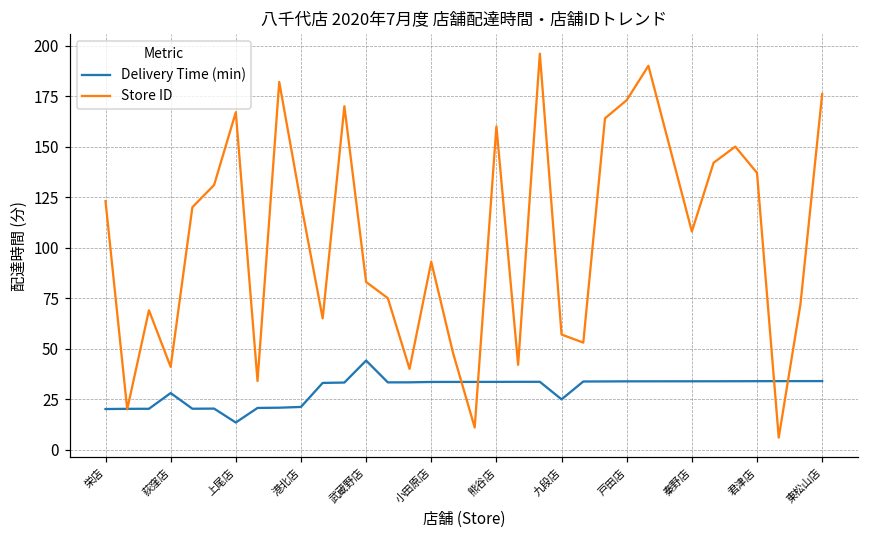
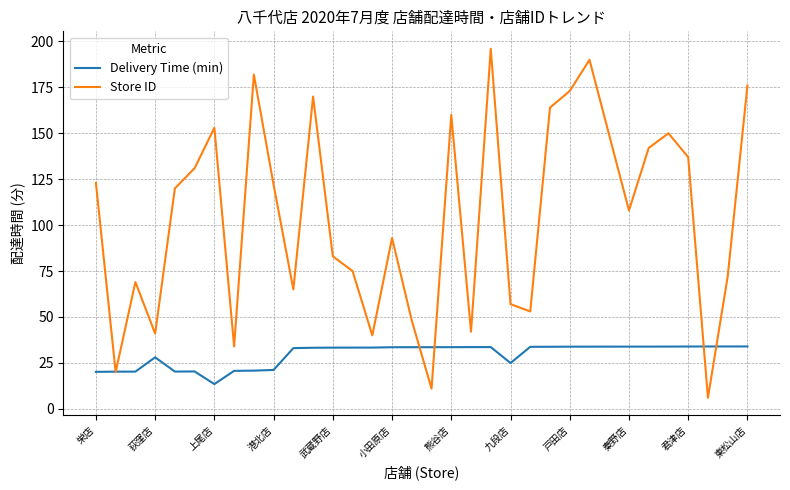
Store ID, 上尾店: 167 -> 153
Delivery Time (min), 武蔵野店: 44 -> 33
